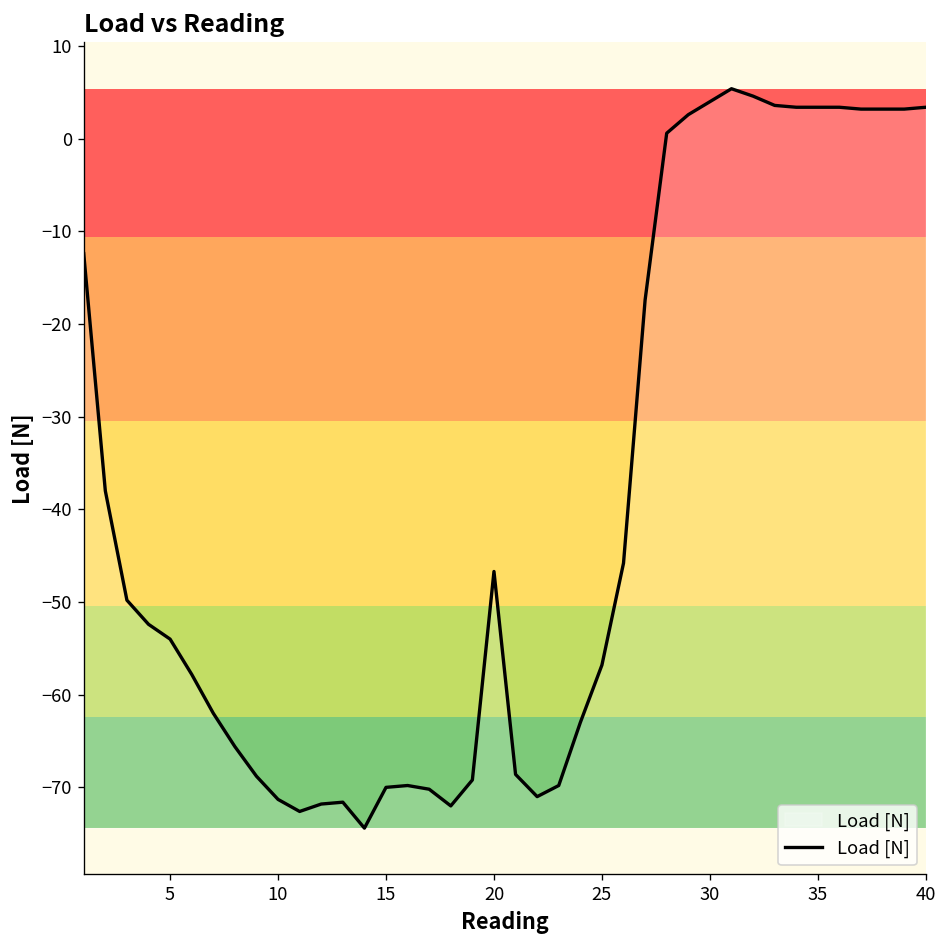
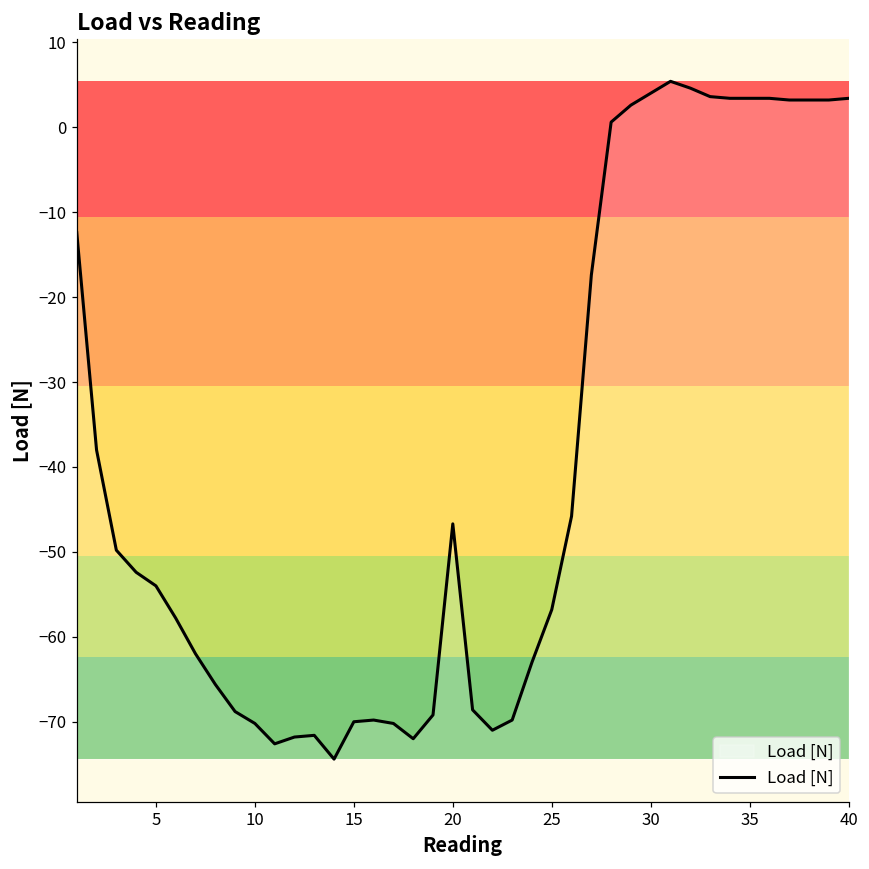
10: -71 -> -70
